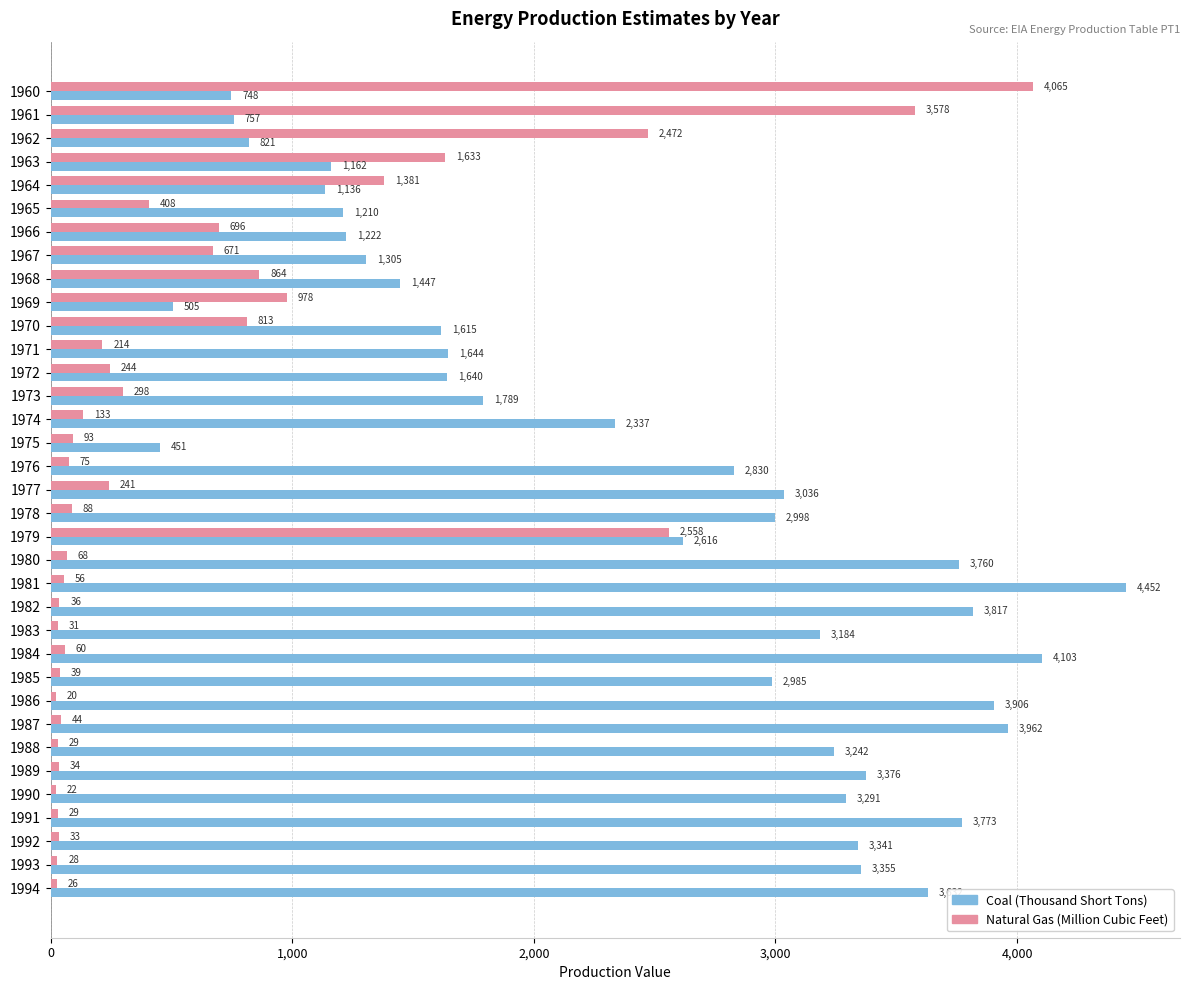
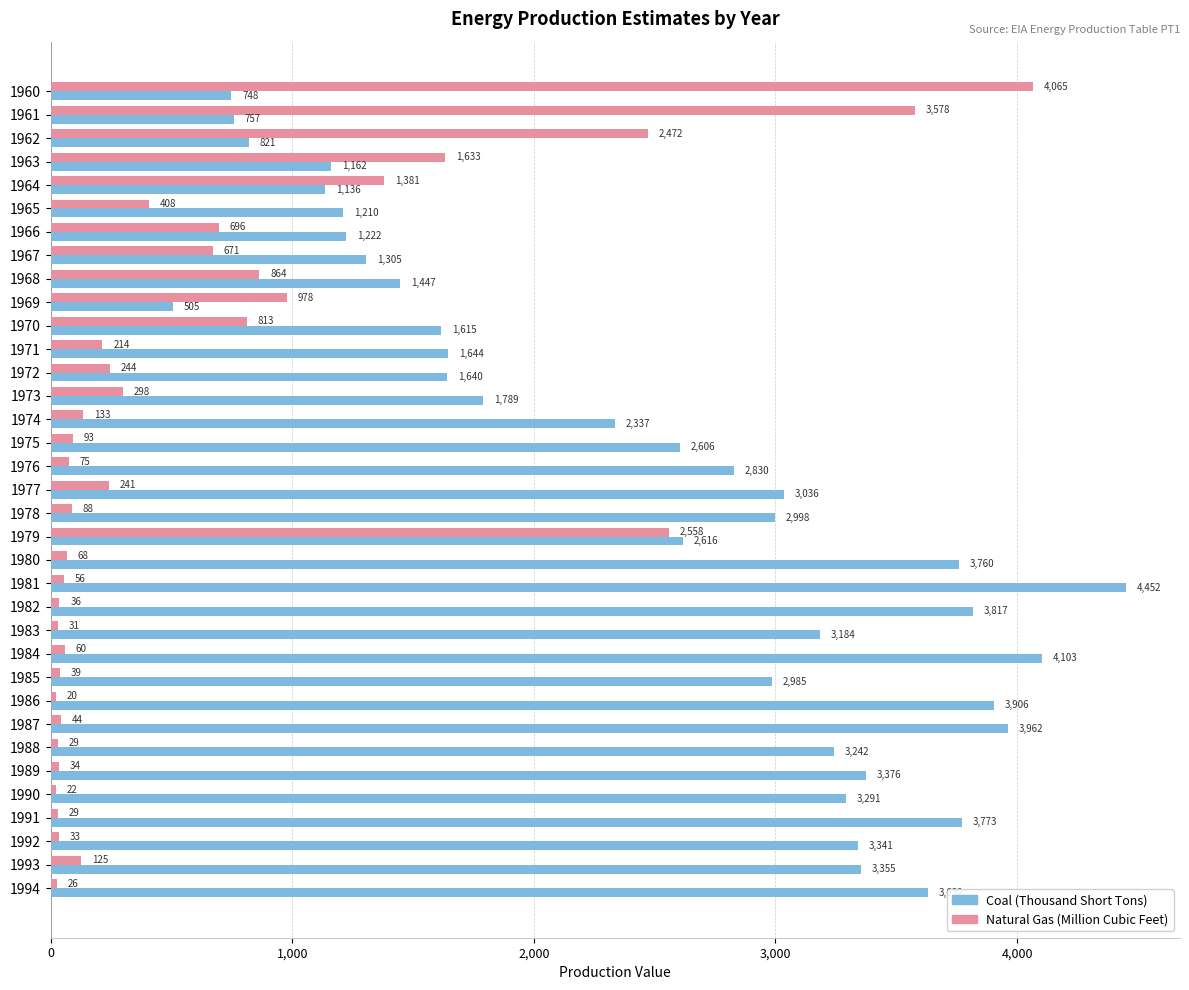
Coal (Thousand Short Tons), 1975: 451 -> 2,606
Natural Gas (Million Cubic Feet), 1993: 28 -> 125
